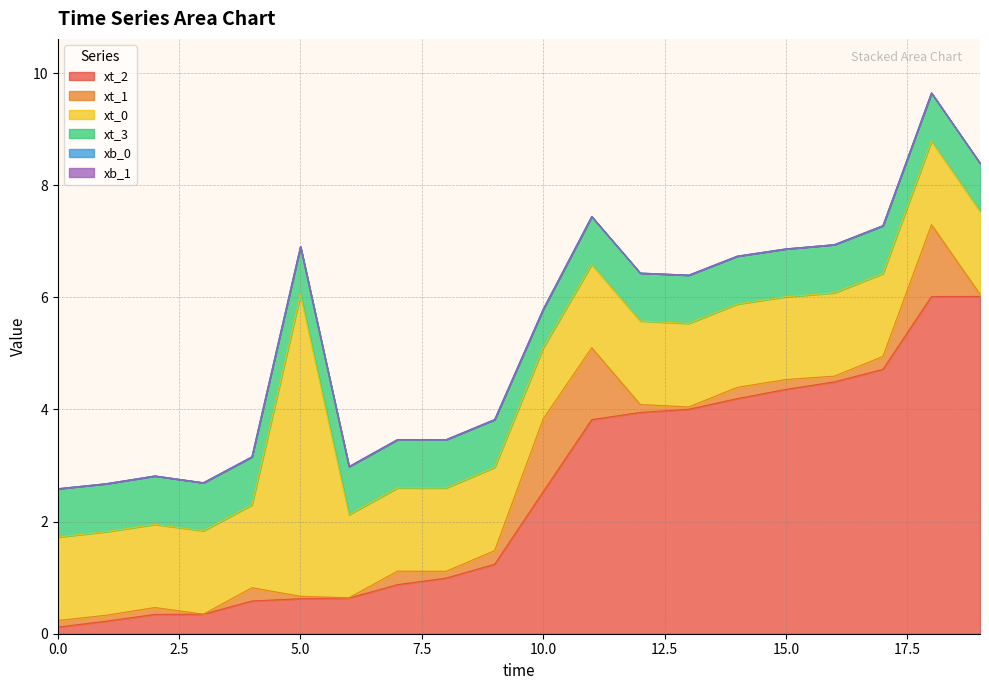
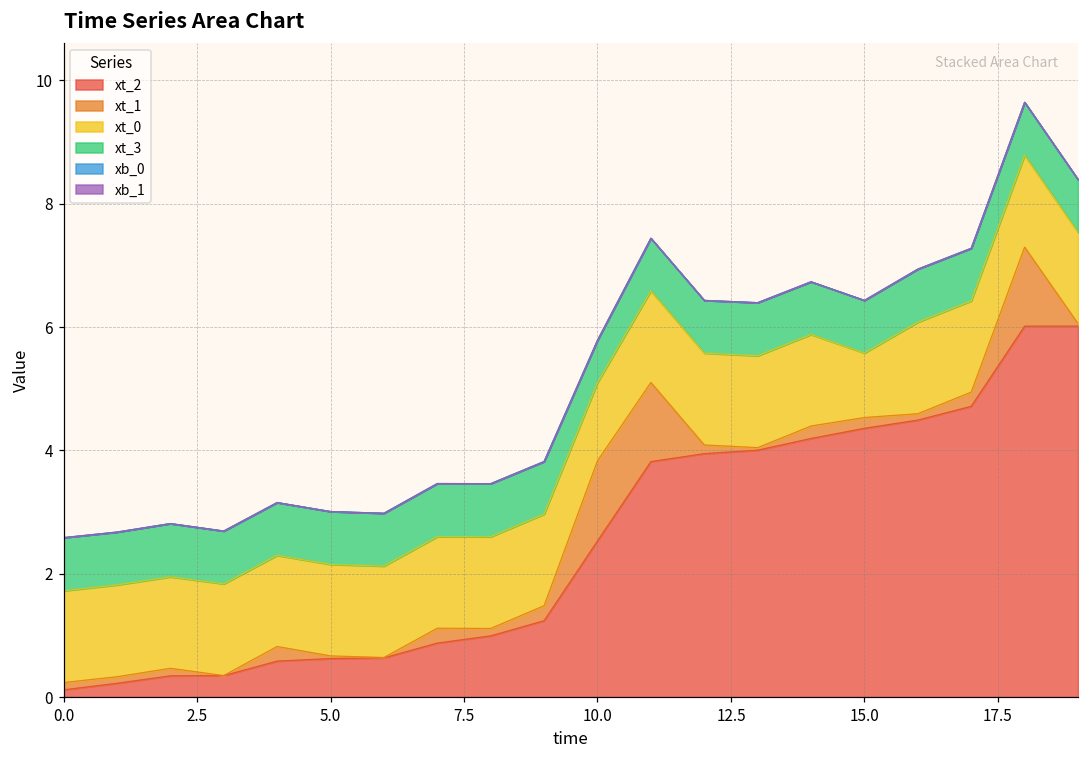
xt_0, 5.0: 5.4 -> 1.5
xt_0, 15.0: 1.5 -> 1.0
